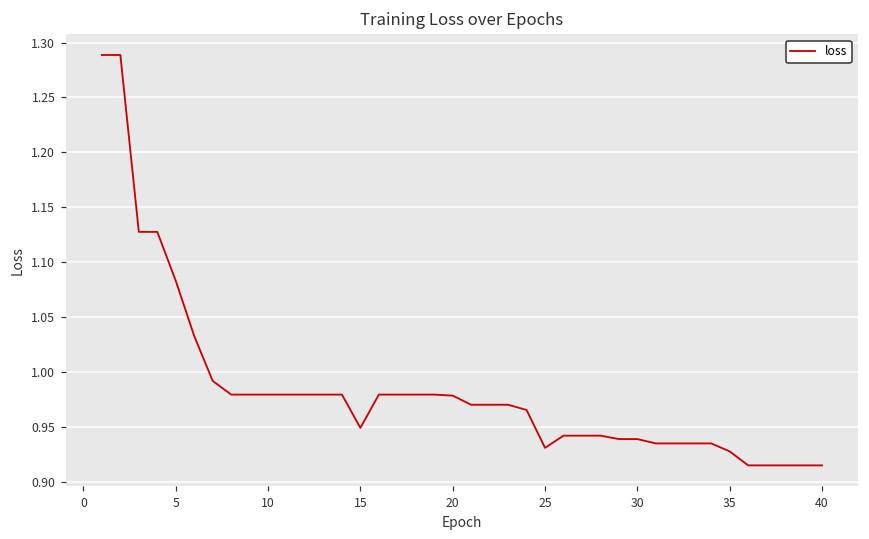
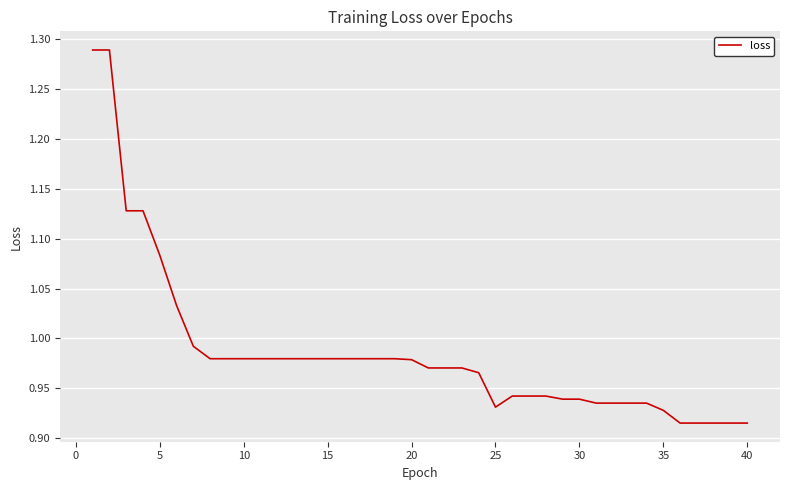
15: 0.95 -> 0.98
